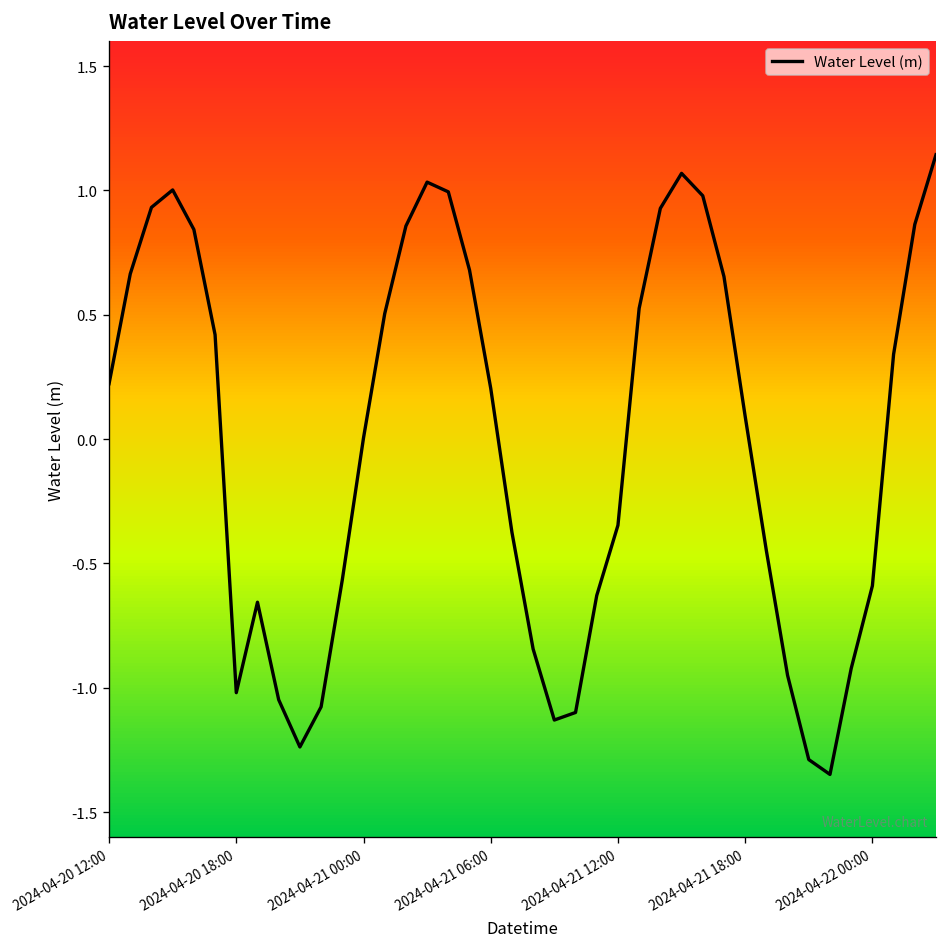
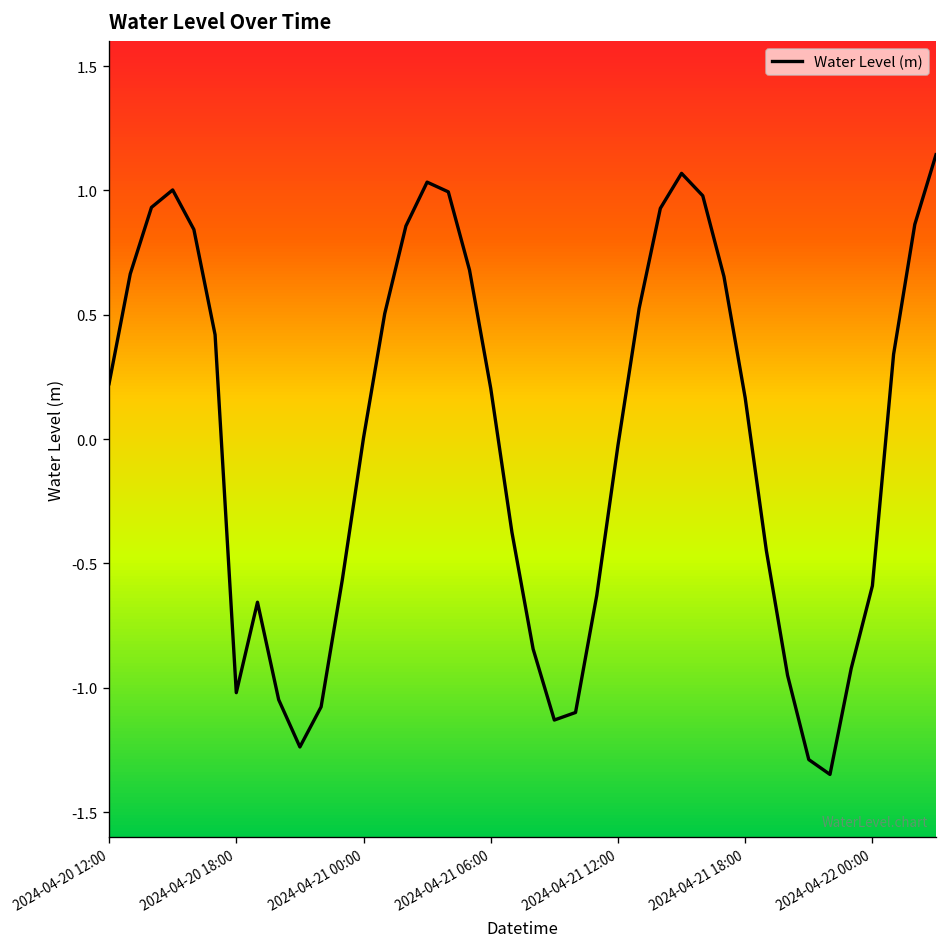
2024-04-21 12:00: -0.35 -> -0.03
2024-04-21 18:00: 0.09 -> 0.17
